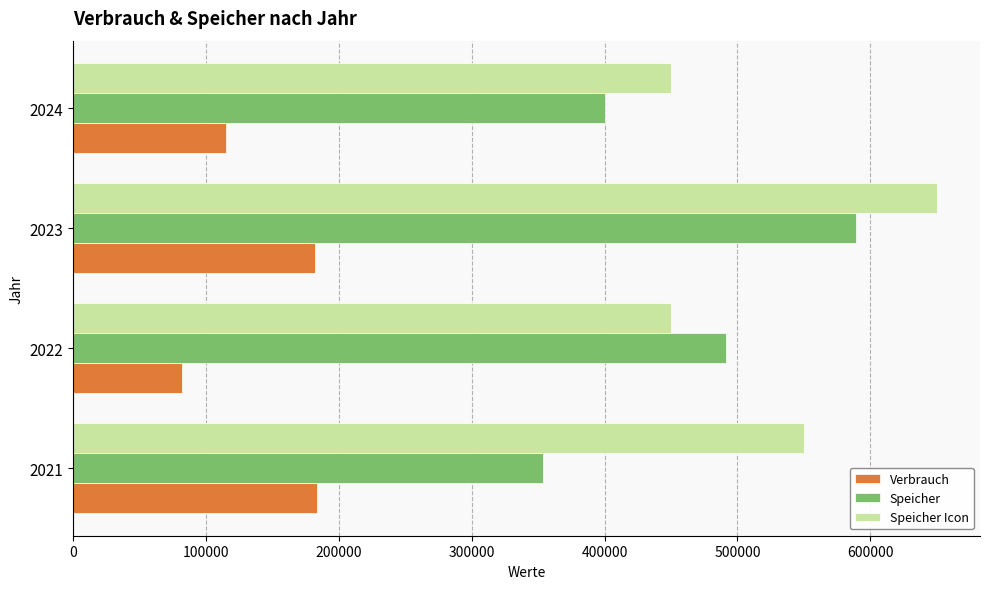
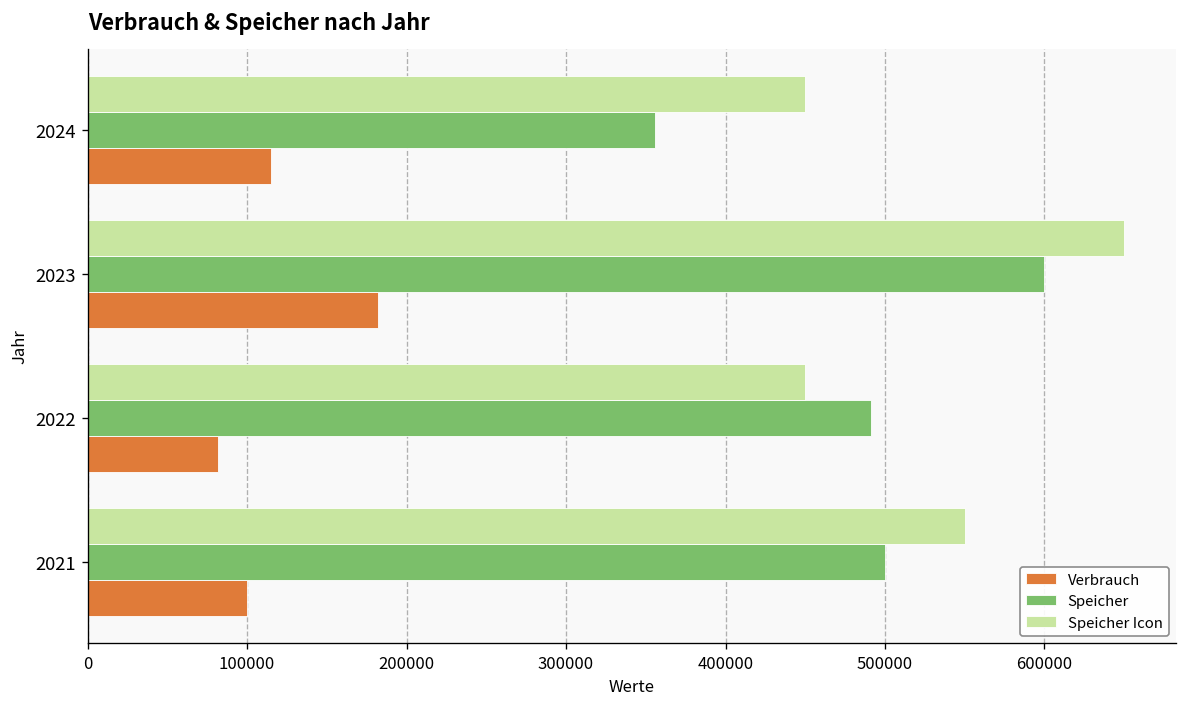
Speicher, 2024: 400000 -> 356000
Speicher, 2023: 589000 -> 600000
Speicher, 2021: 354000 -> 500000
Verbrauch, 2021: 184000 -> 100000
